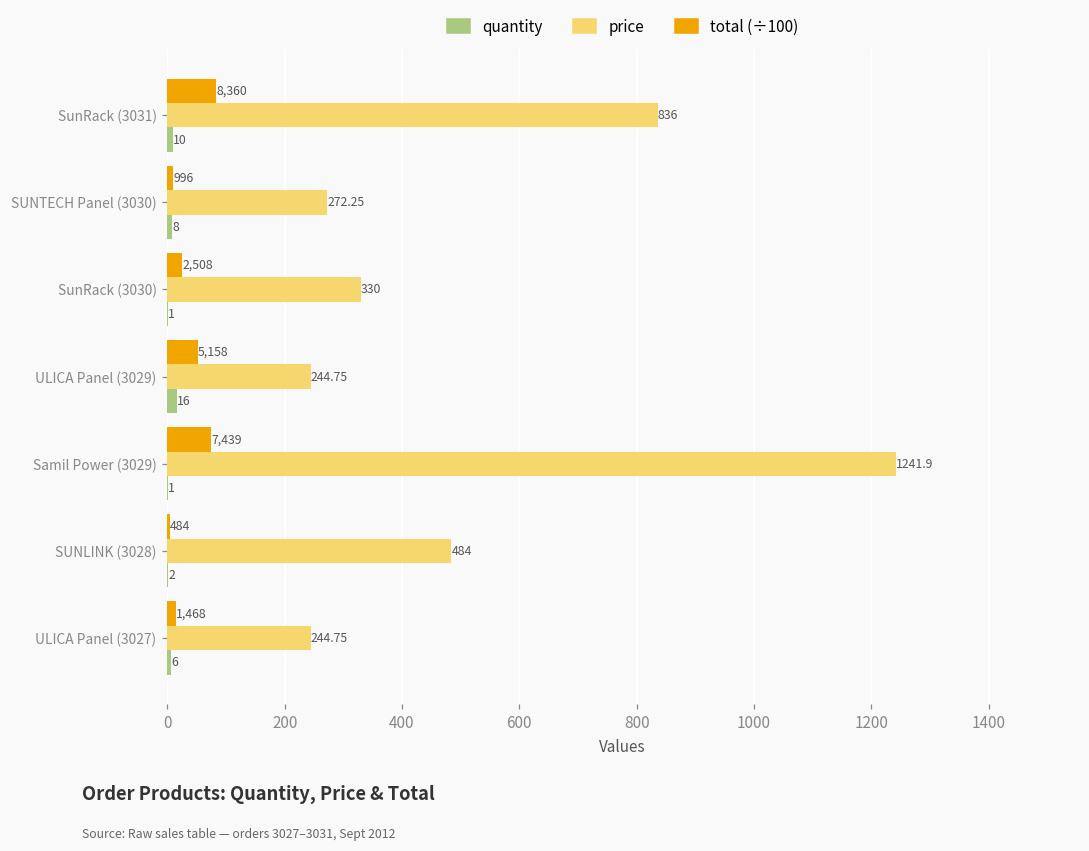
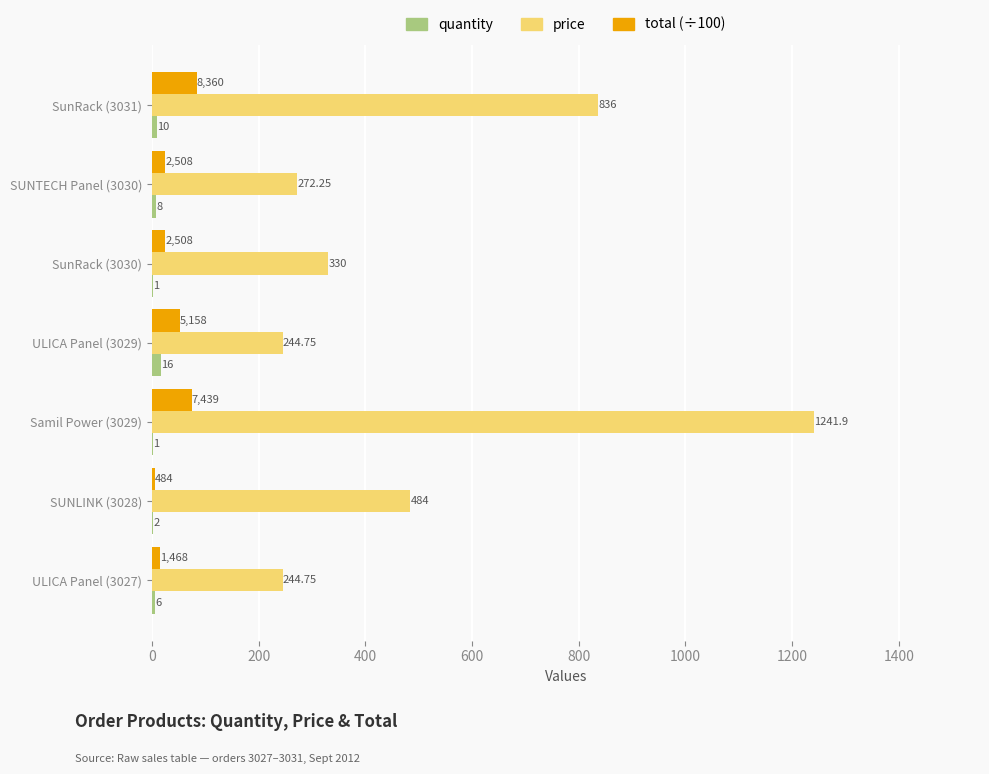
total (÷100), SUNTECH Panel (3030): 996 -> 2,508
